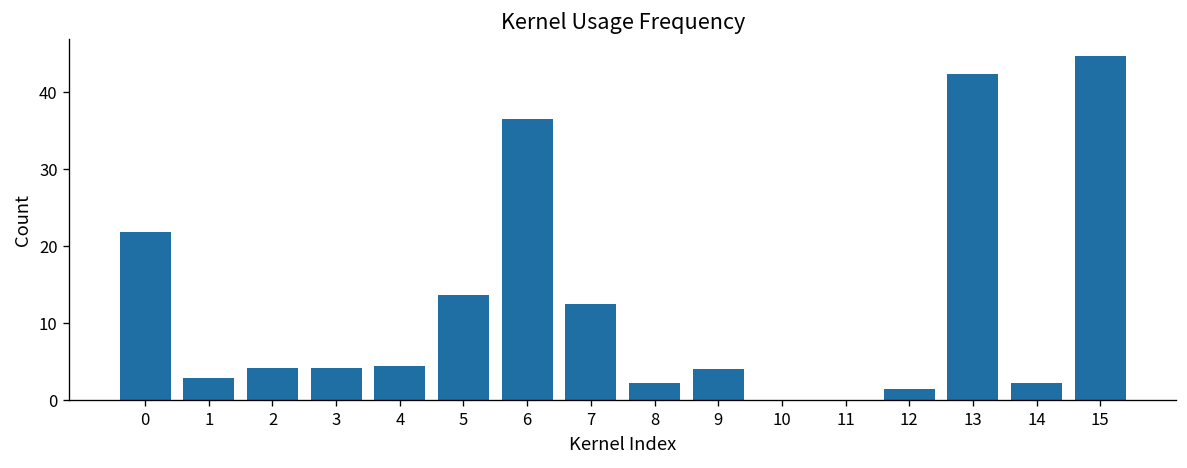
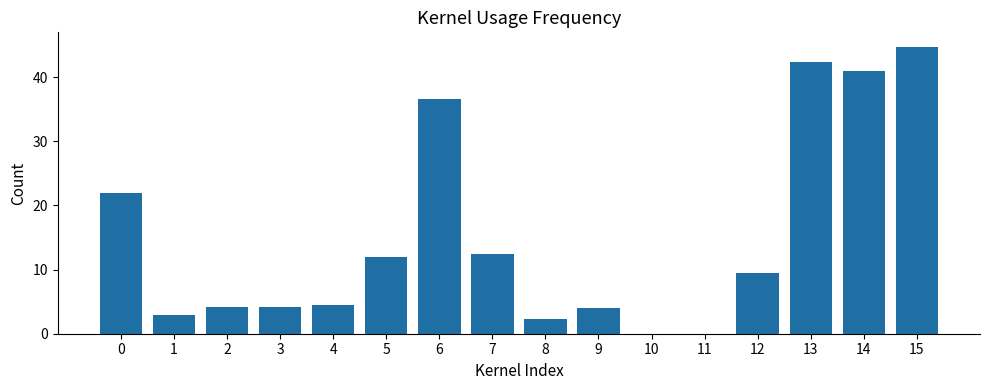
5: 14 -> 12
12: 2 -> 9
14: 2 -> 41
